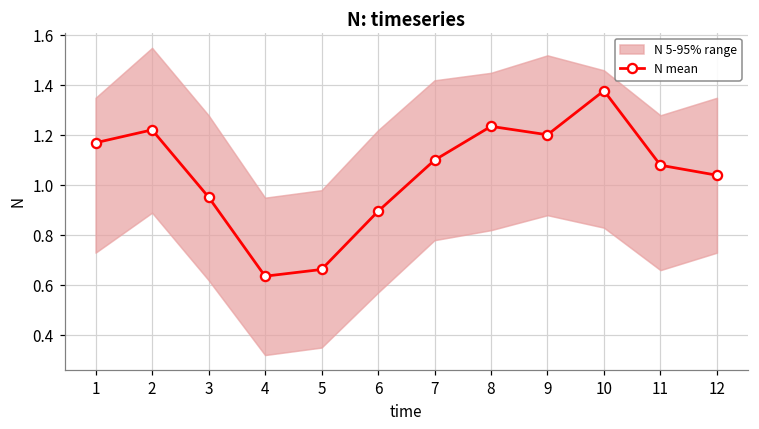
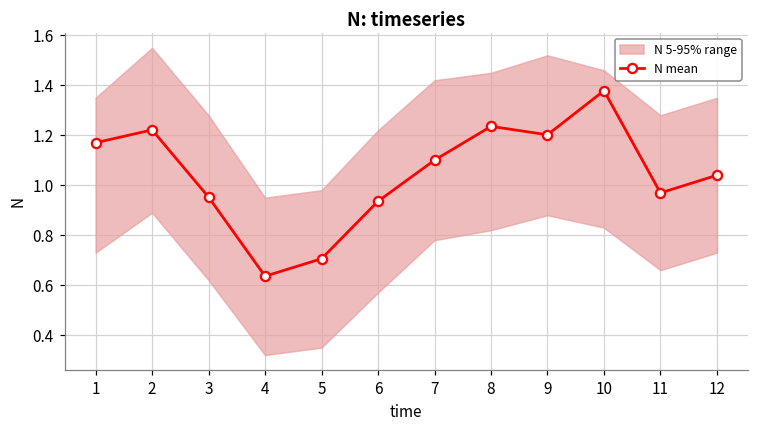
N mean, 5: 0.66 -> 0.71
N mean, 6: 0.90 -> 0.94
N mean, 11: 1.08 -> 0.97
